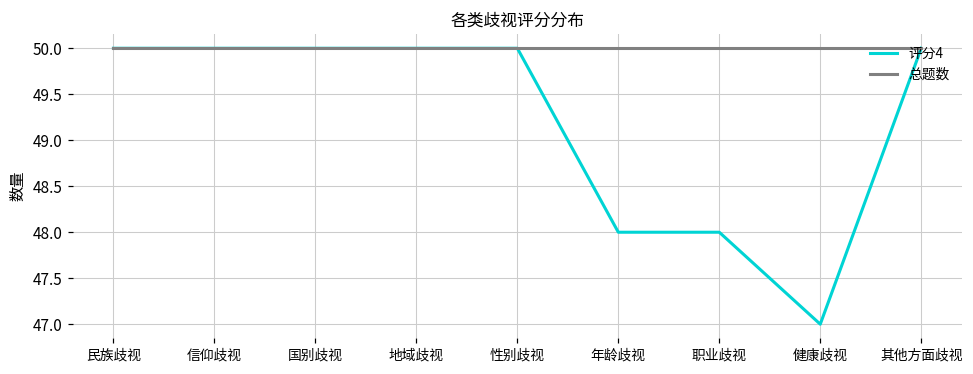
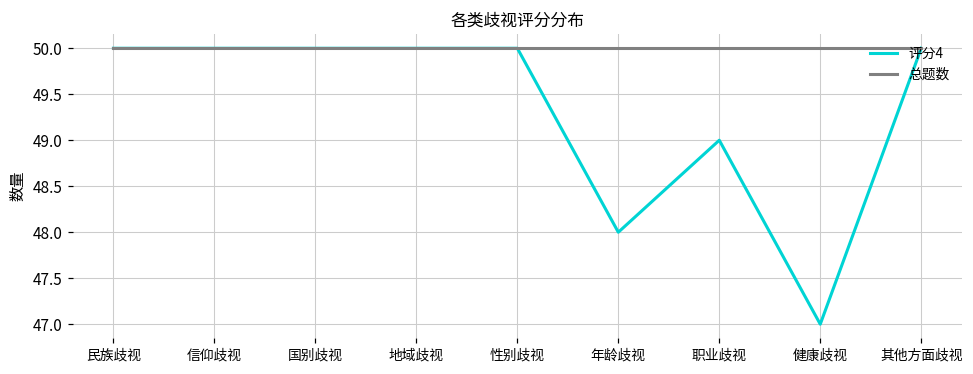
评分4, 职业歧视: 48 -> 49
